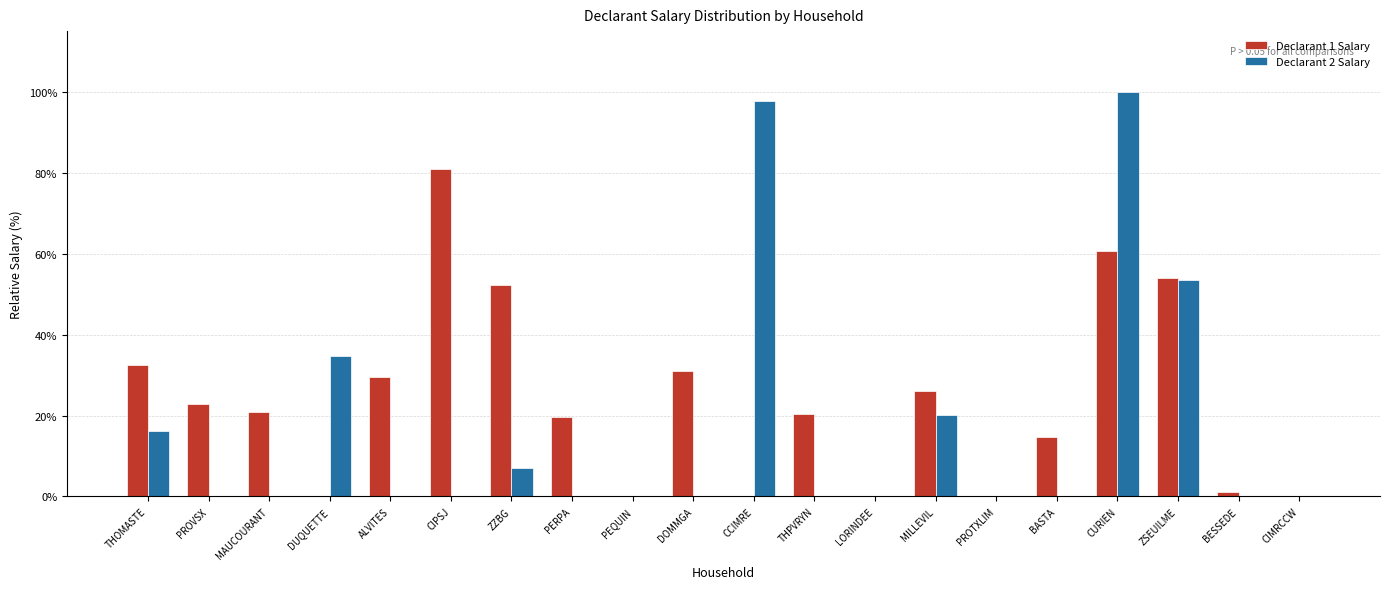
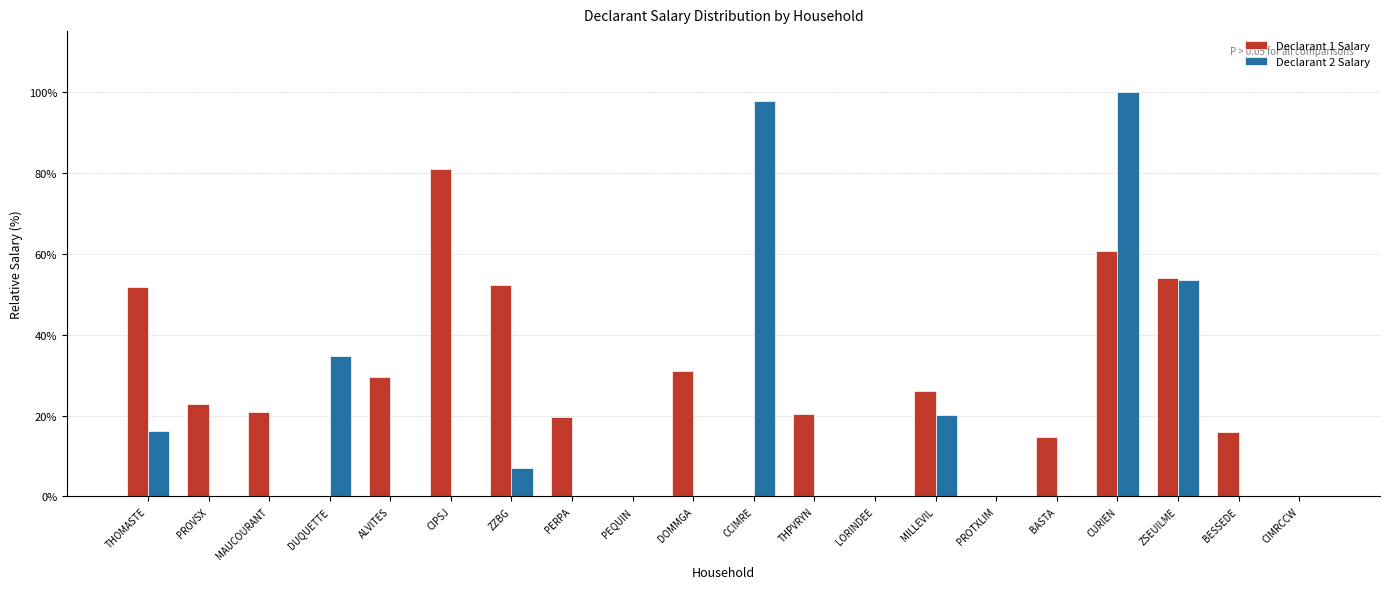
Declarant 1 Salary, THOMASTE: 33% -> 52%
Declarant 1 Salary, BESSEDE: 1% -> 16%
